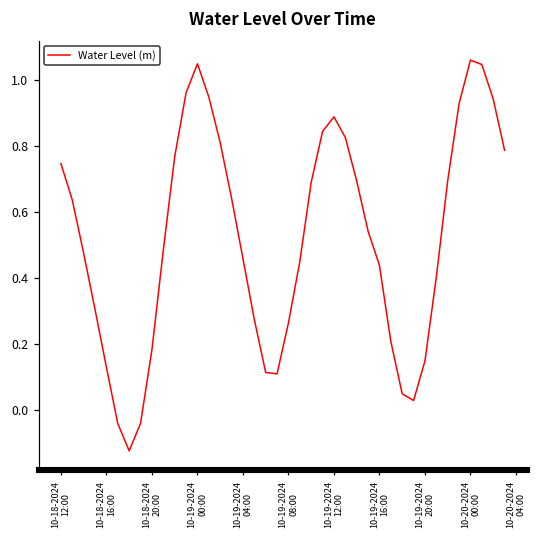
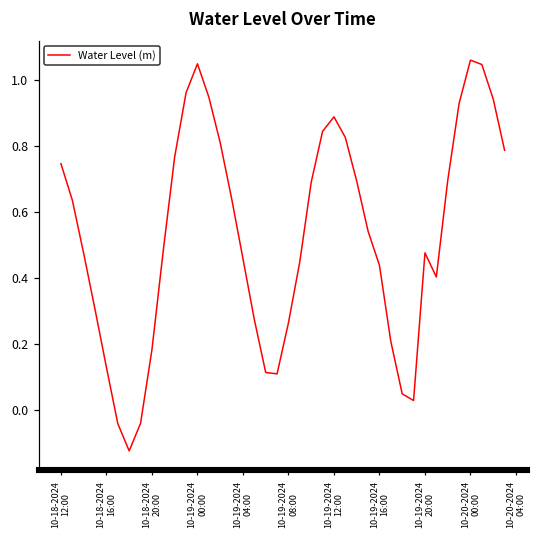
10-19-2024 20:00: 0.15 -> 0.48
